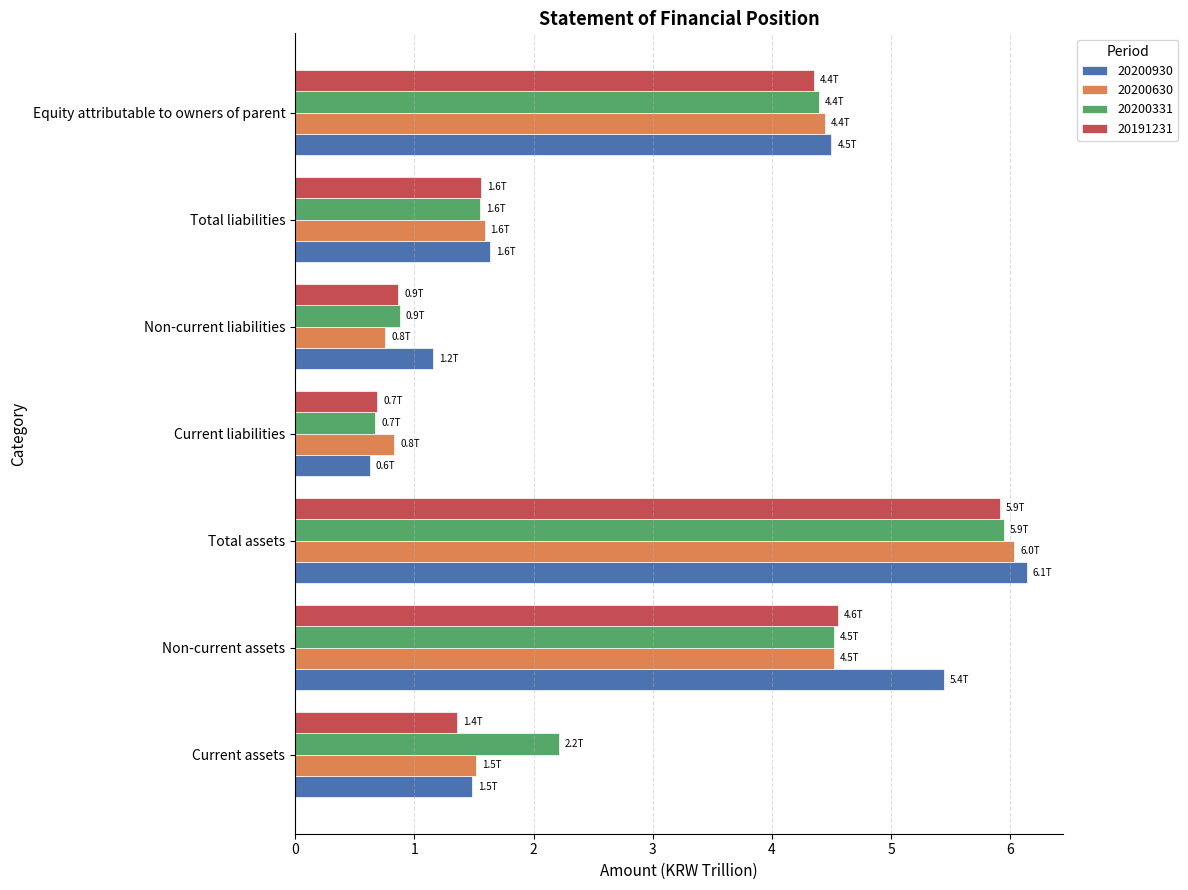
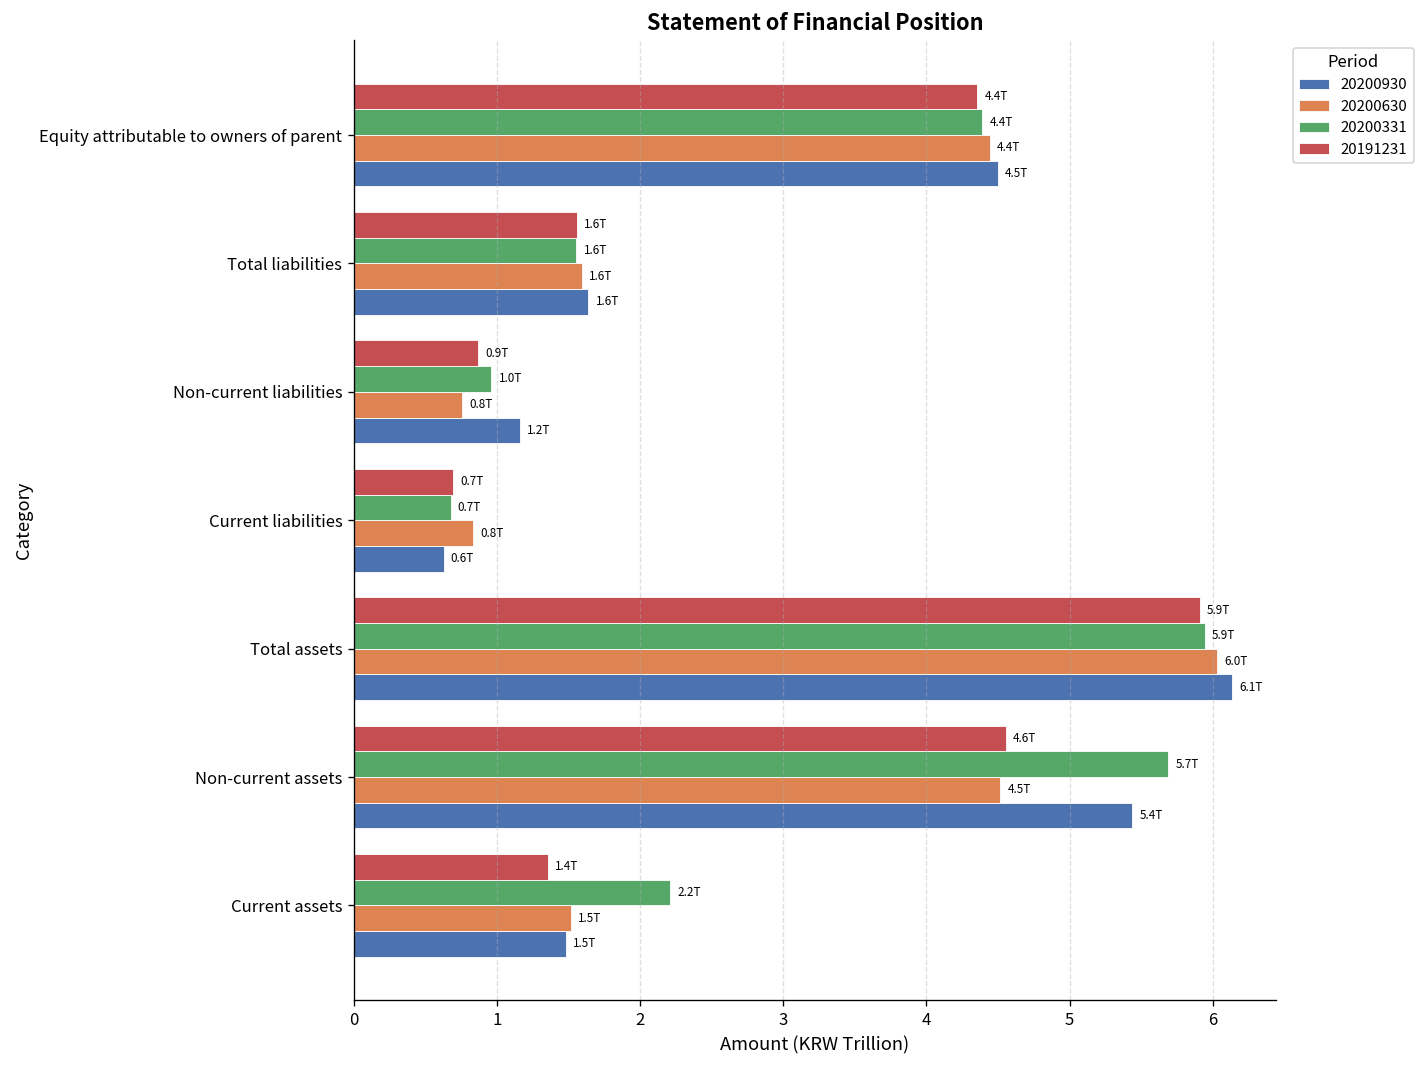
20200331, Non-current liabilities: 0.9T -> 1.0T
20200331, Non-current assets: 4.5T -> 5.7T
